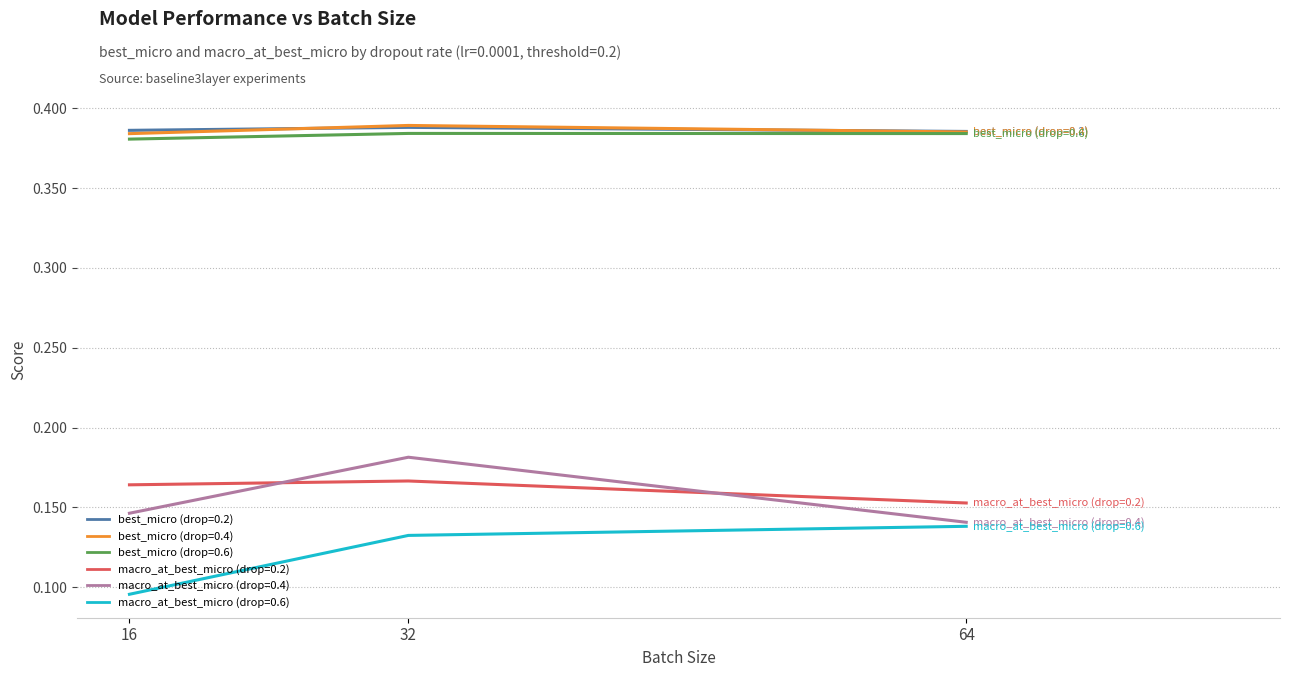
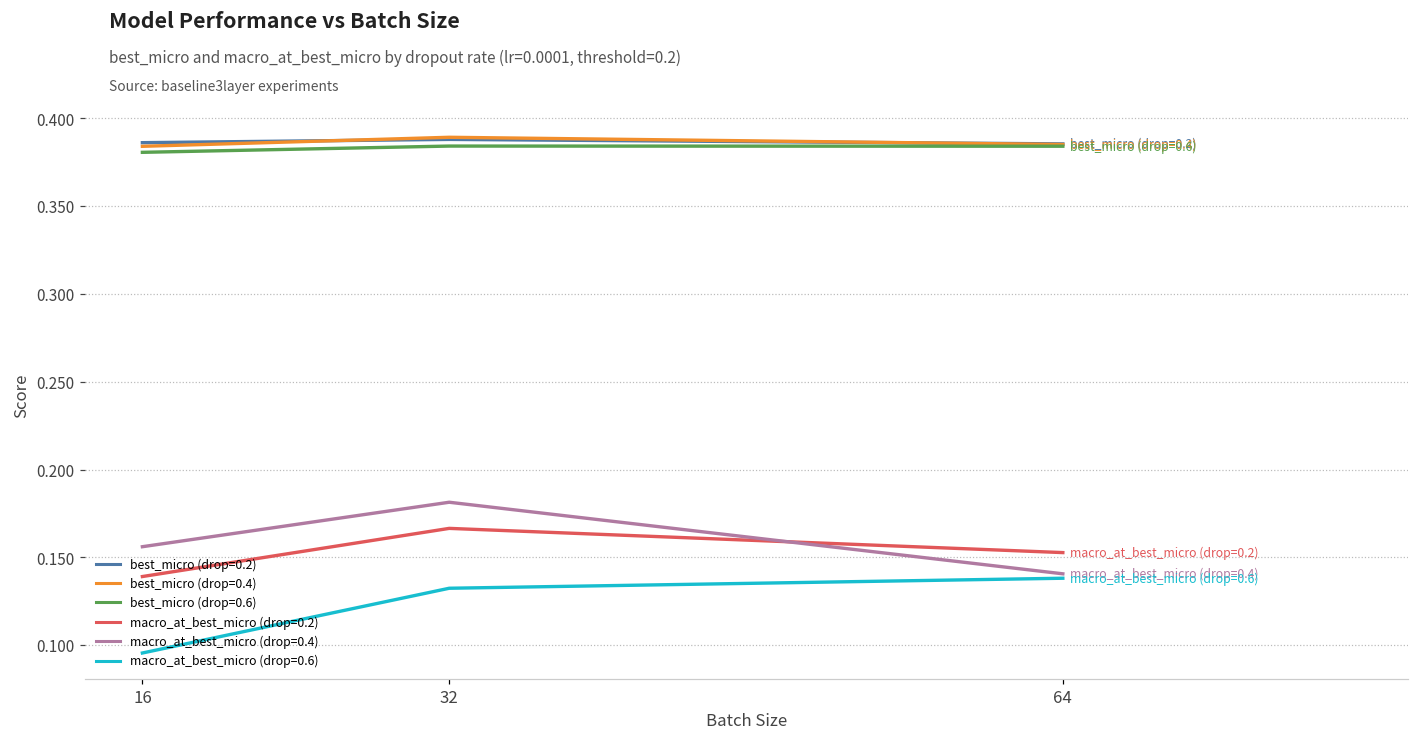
macro_at_best_micro (drop=0.2), 16: 0.164 -> 0.139
macro_at_best_micro (drop=0.4), 16: 0.146 -> 0.156
